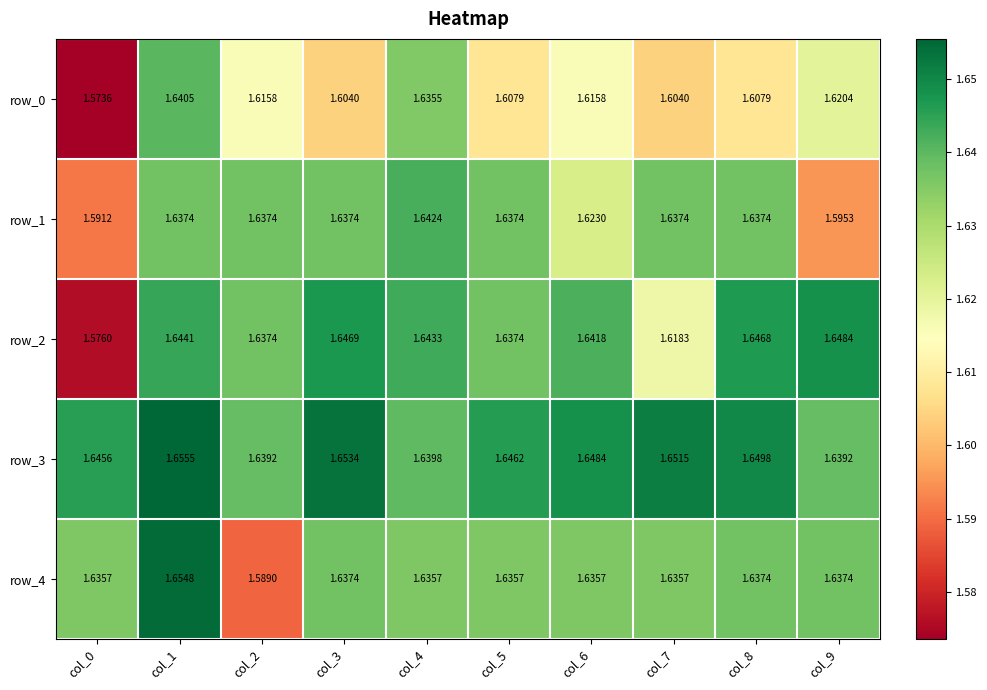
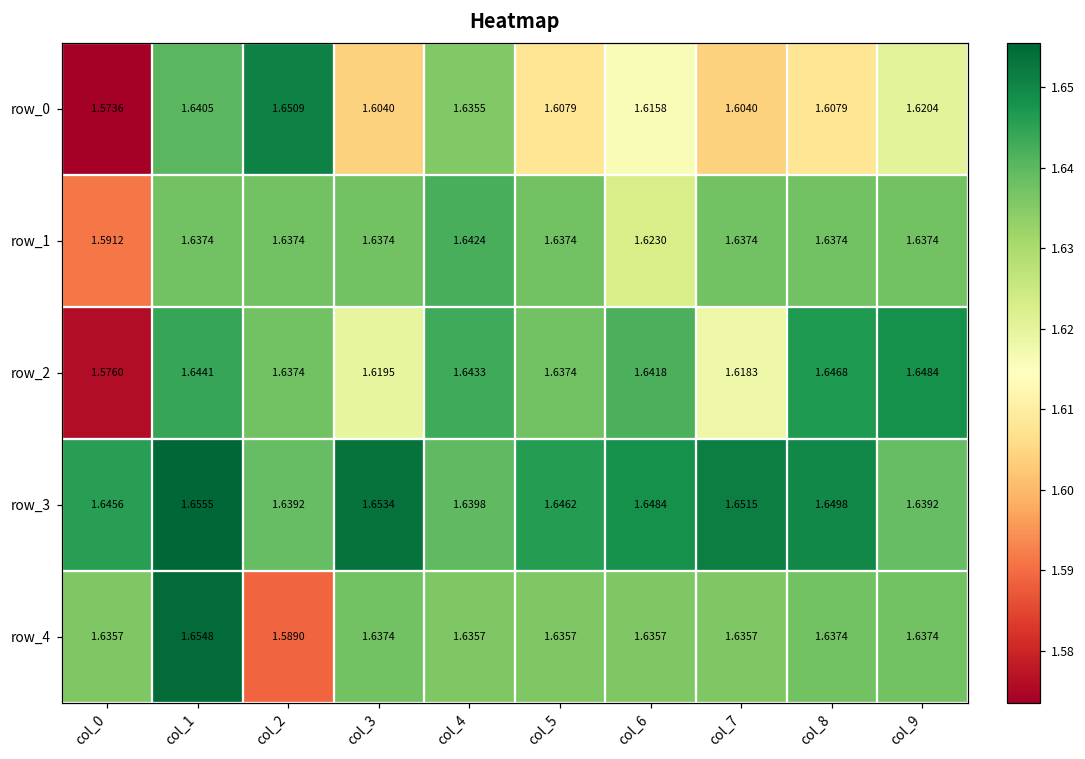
row_0, col_2: 1.6158 -> 1.6509
row_1, col_9: 1.5953 -> 1.6374
row_2, col_3: 1.6469 -> 1.6195
